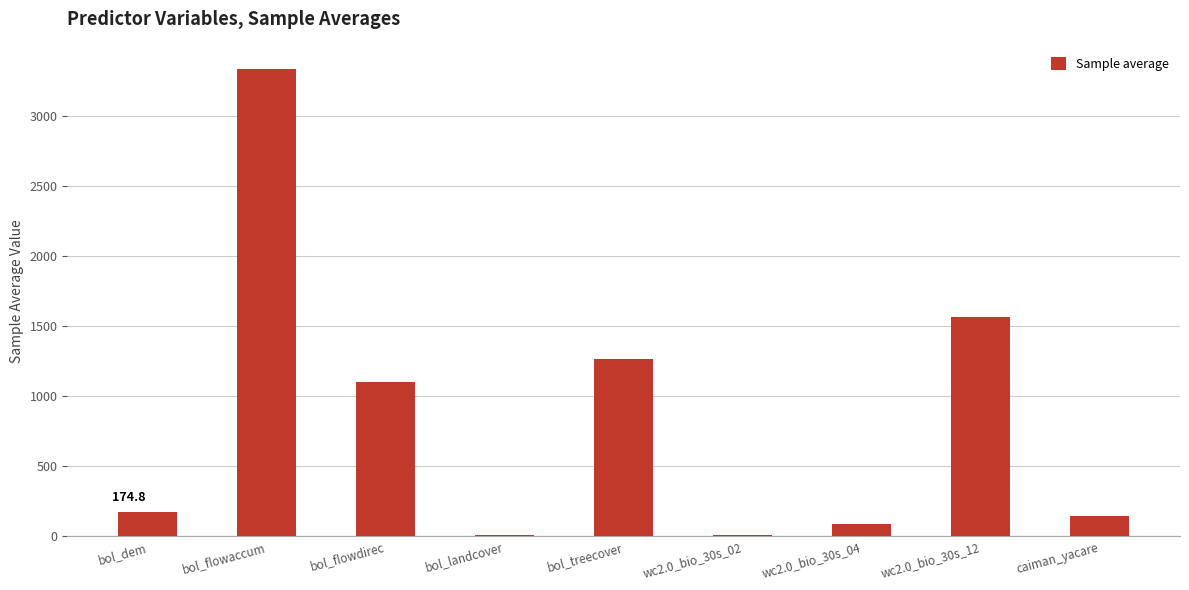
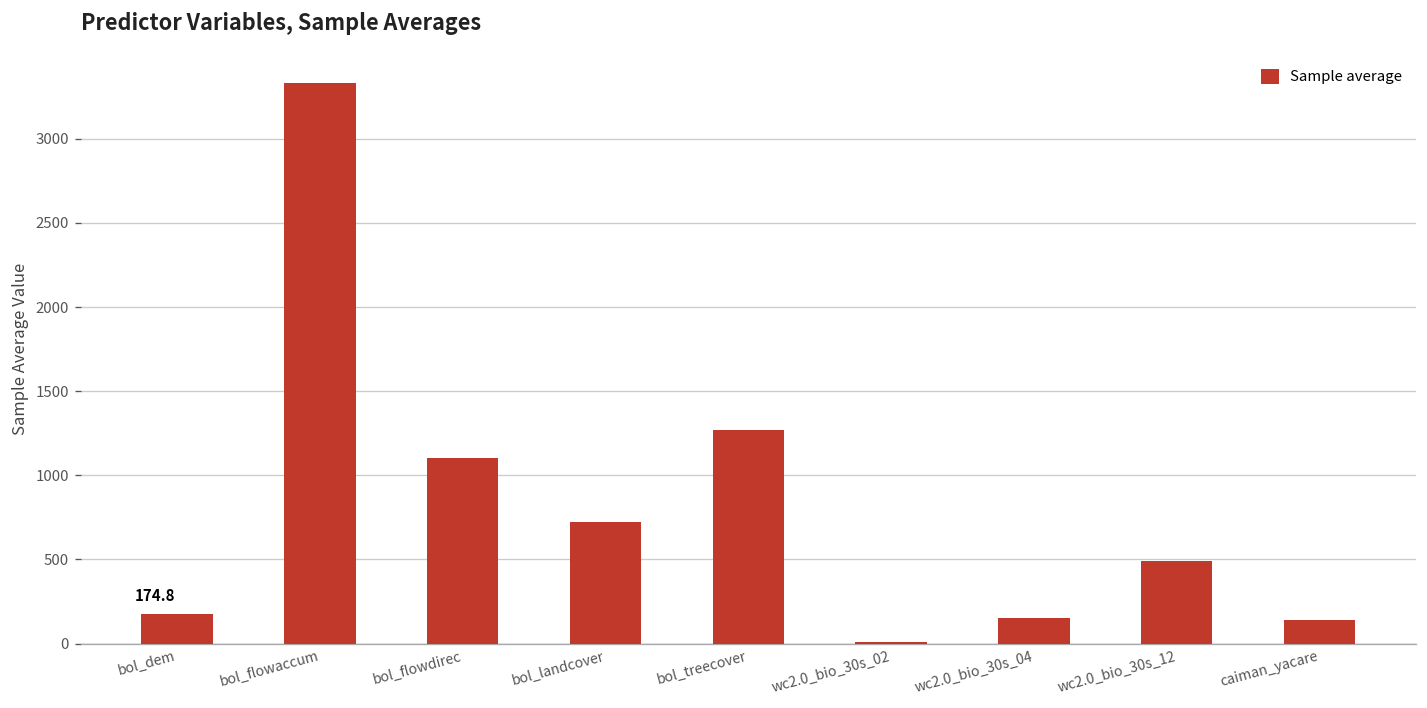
bol_landcover: 10 -> 730
wc2.0_bio_30s_04: 80 -> 150
wc2.0_bio_30s_12: 1570 -> 490
